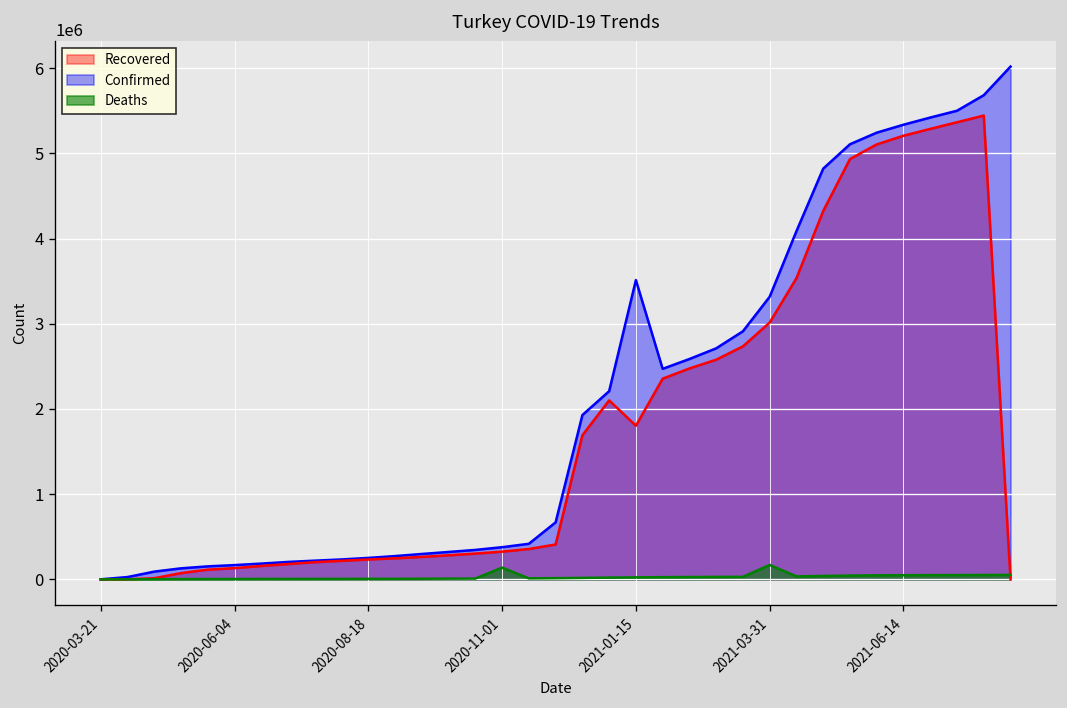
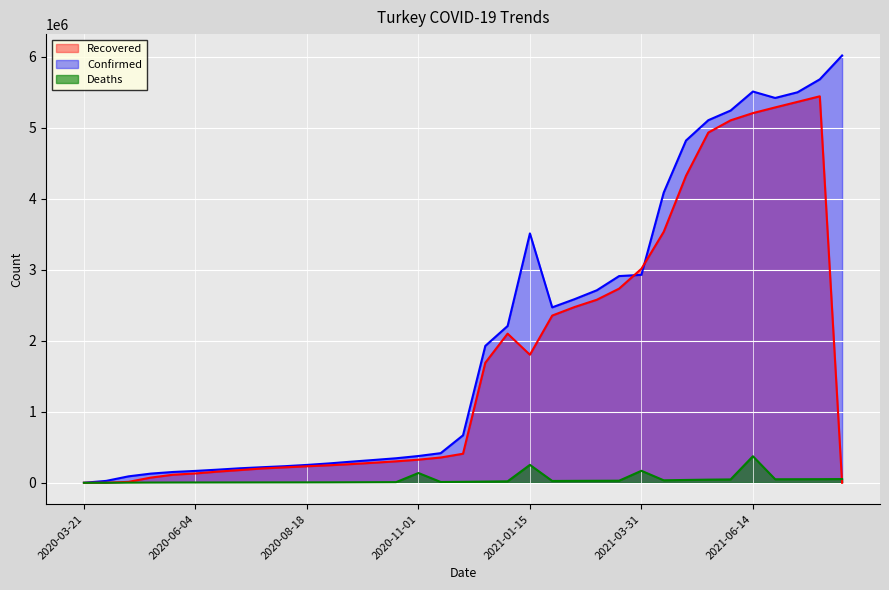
Deaths, 2021-01-15: 0 -> 300000
Confirmed, 2021-03-31: 3300000 -> 2900000
Confirmed, 2021-06-14: 5300000 -> 5500000
Deaths, 2021-06-14: 0 -> 400000
